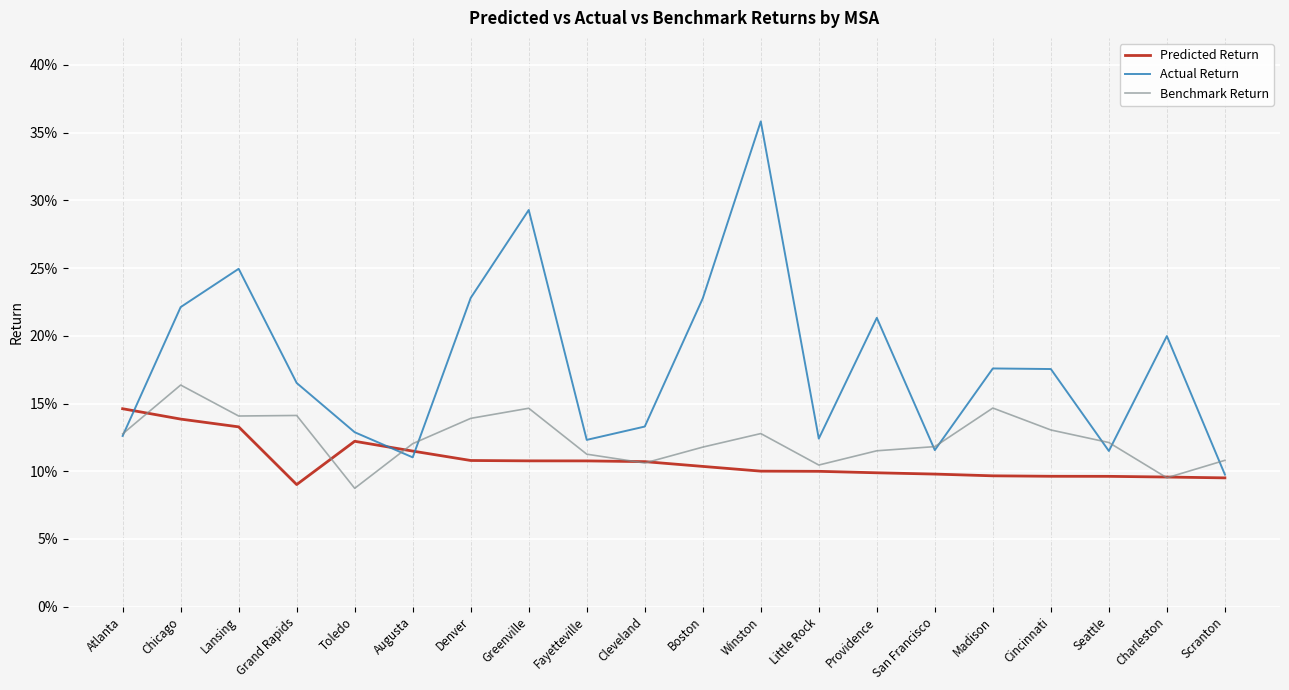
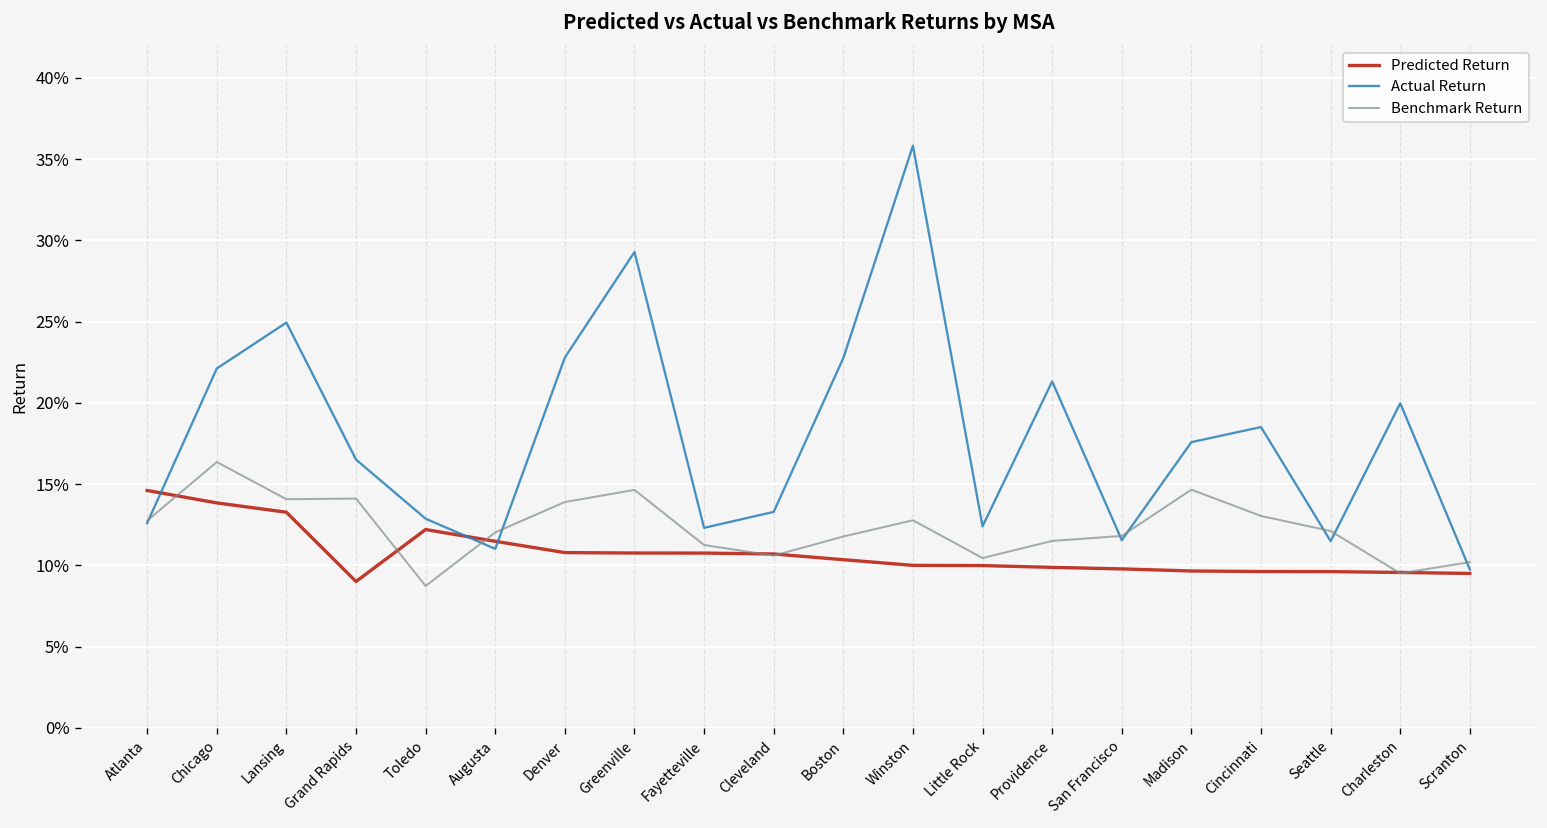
Actual Return, Cincinnati: 17.5% -> 18.5%
Benchmark Return, Scranton: 10.8% -> 10.2%
